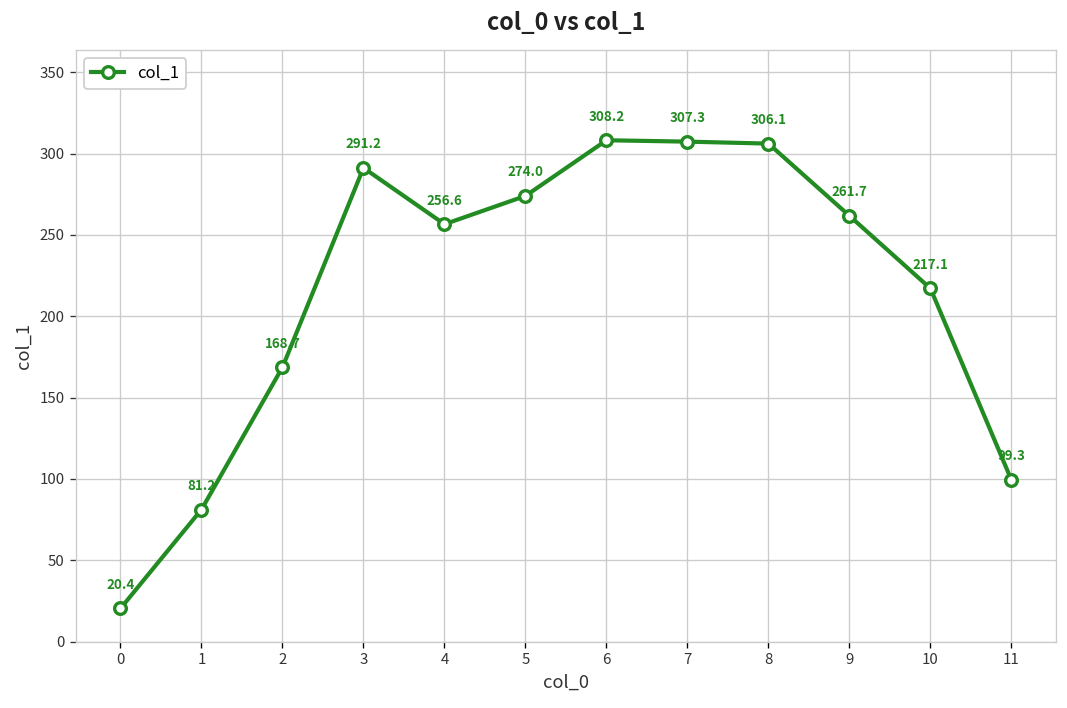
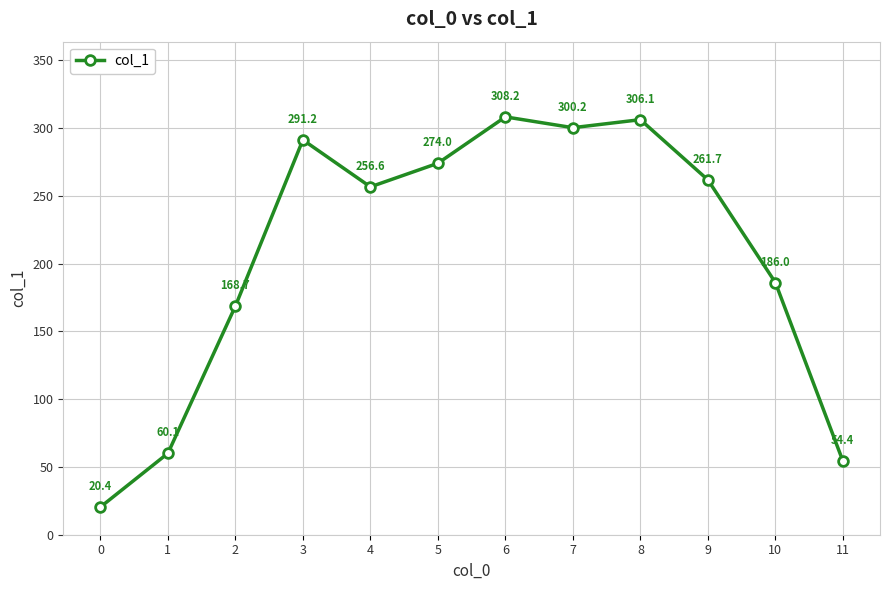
1: 81.2 -> 60.1
7: 307.3 -> 300.2
10: 217.1 -> 186.0
11: 99.3 -> 54.4
